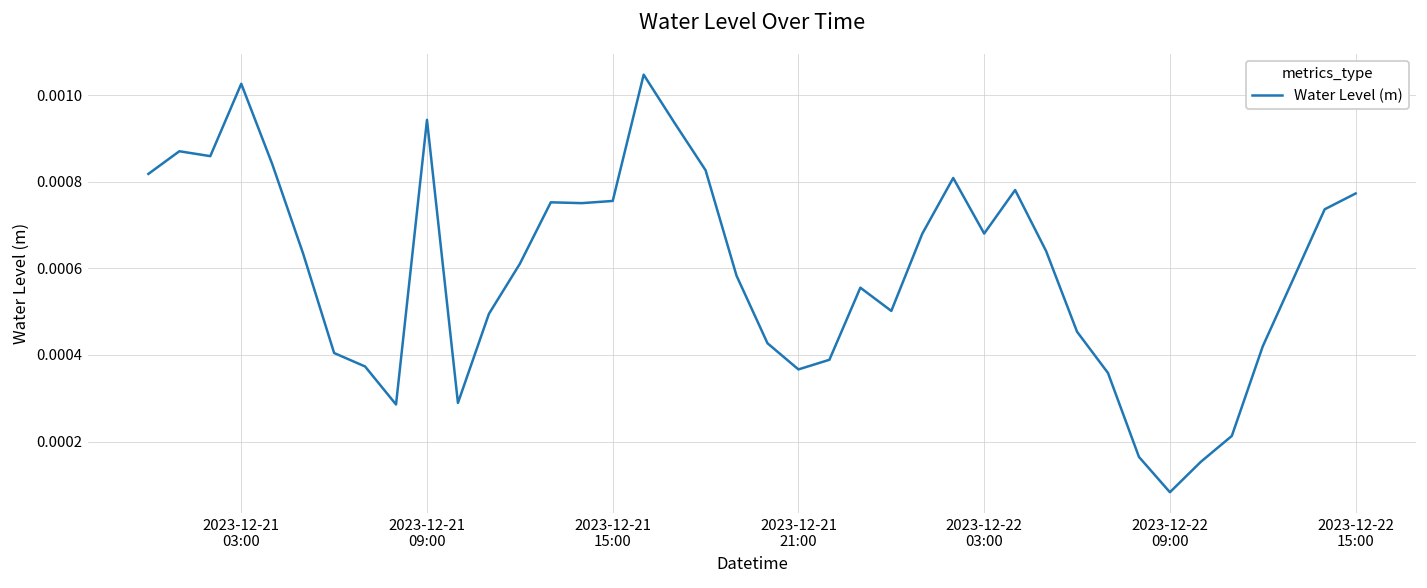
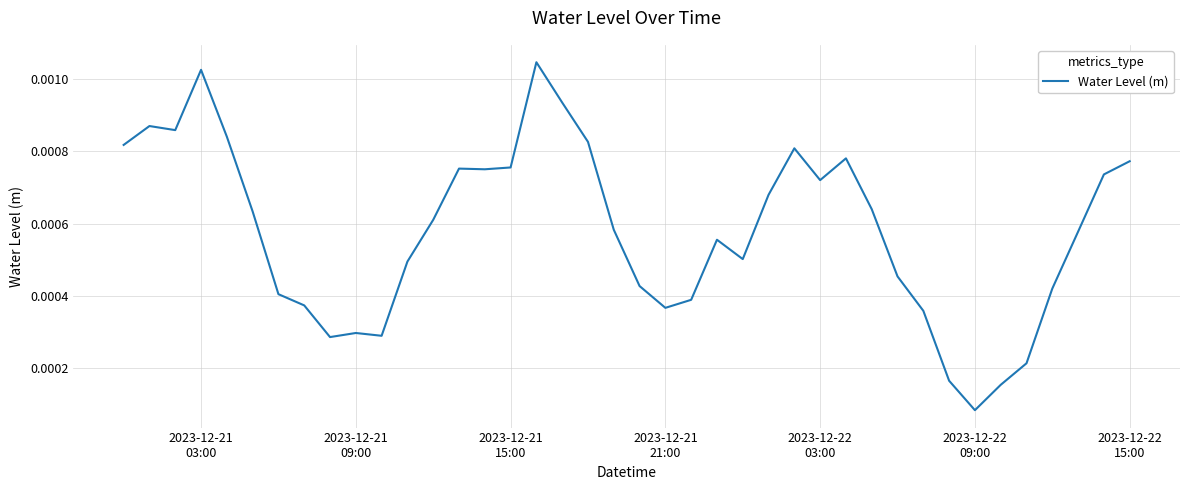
2023-12-21 09:00: 0.00094 -> 0.00030
2023-12-22 03:00: 0.00068 -> 0.00072
